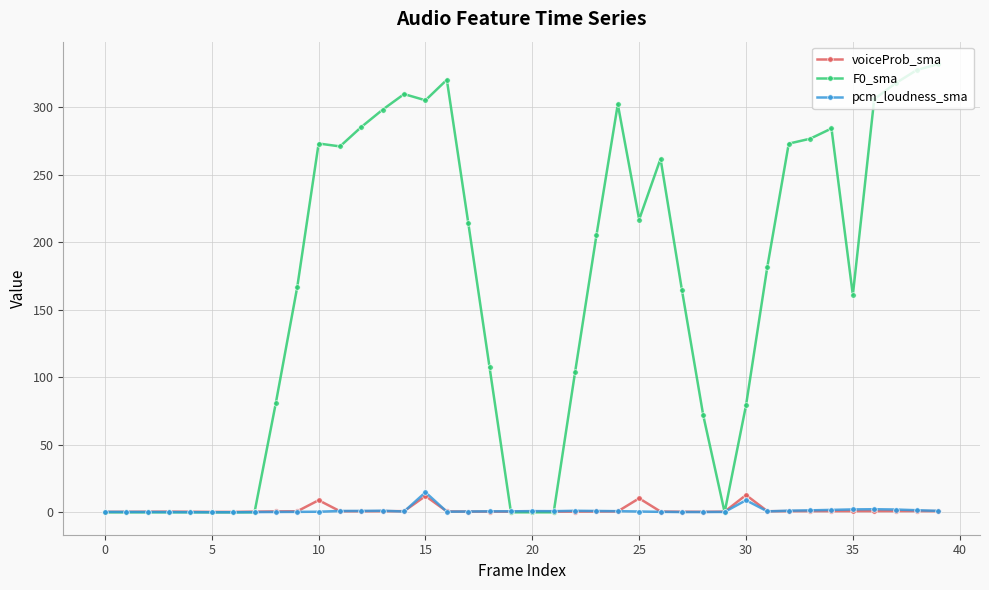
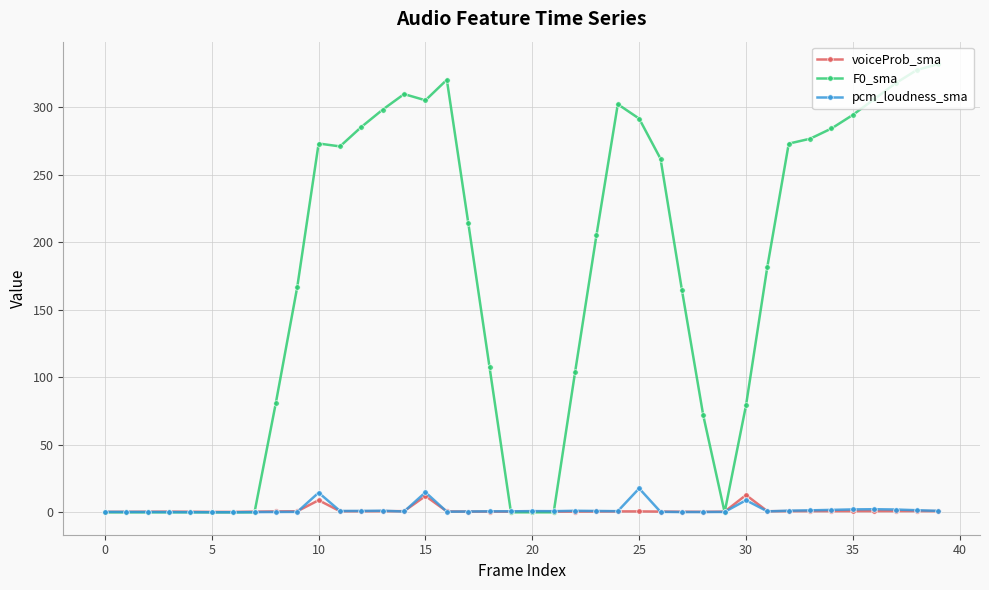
pcm_loudness_sma, 10: 0 -> 15
voiceProb_sma, 25: 10 -> 1
F0_sma, 25: 217 -> 292
pcm_loudness_sma, 25: 1 -> 18
F0_sma, 35: 161 -> 294
